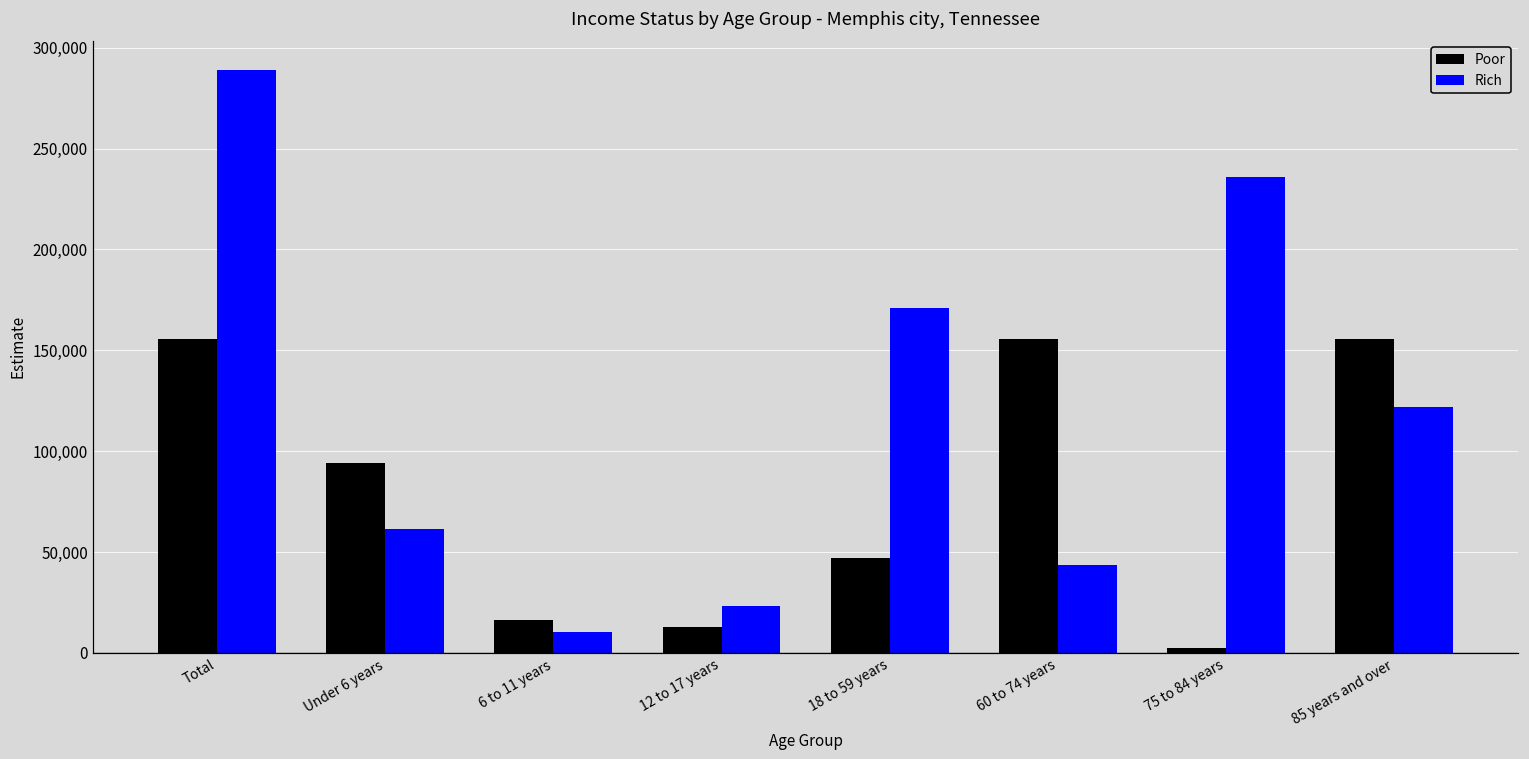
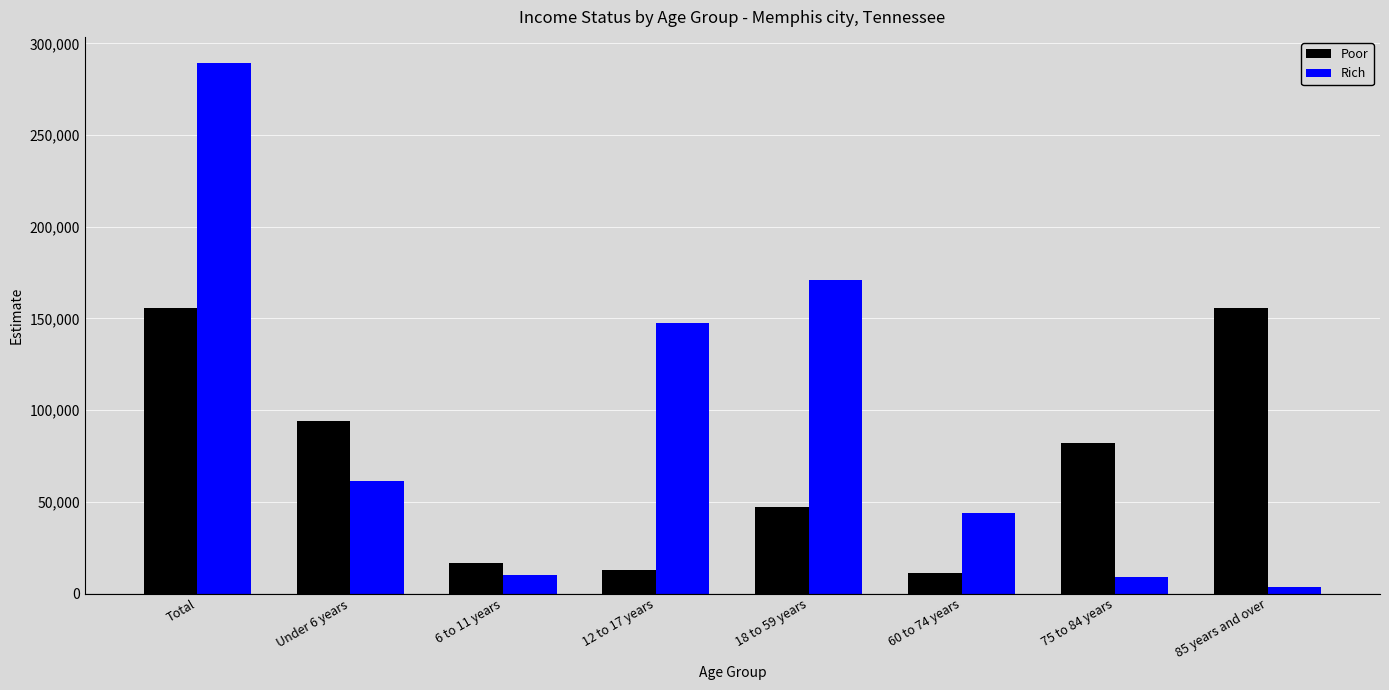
Rich, 12 to 17 years: 23,000 -> 148,000
Poor, 60 to 74 years: 156,000 -> 11,000
Poor, 75 to 84 years: 2,000 -> 82,000
Rich, 75 to 84 years: 236,000 -> 9,000
Rich, 85 years and over: 122,000 -> 4,000
